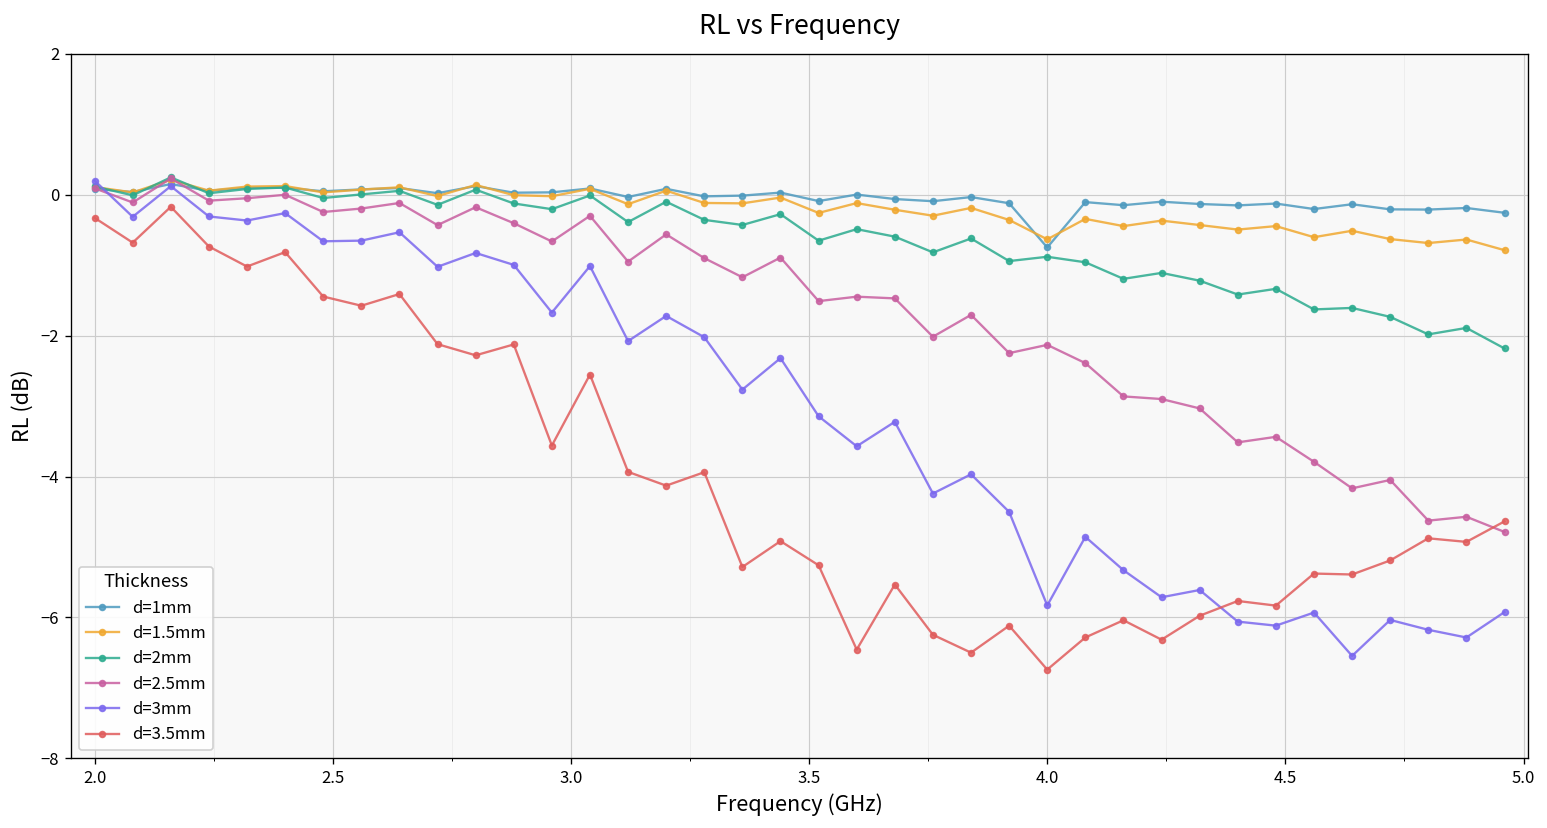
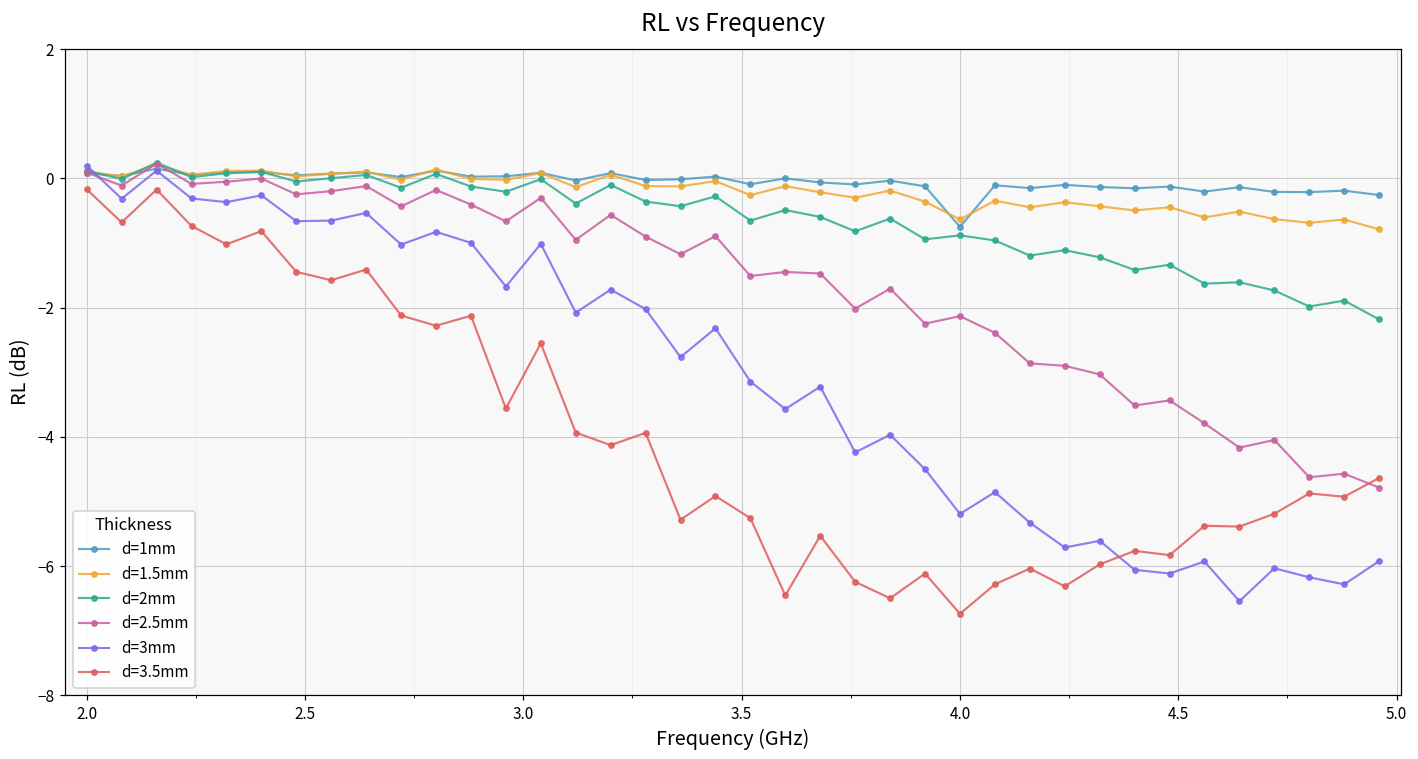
d=3.5mm, 2.0: -0.3 -> -0.2
d=3mm, 4.0: -5.8 -> -5.2
